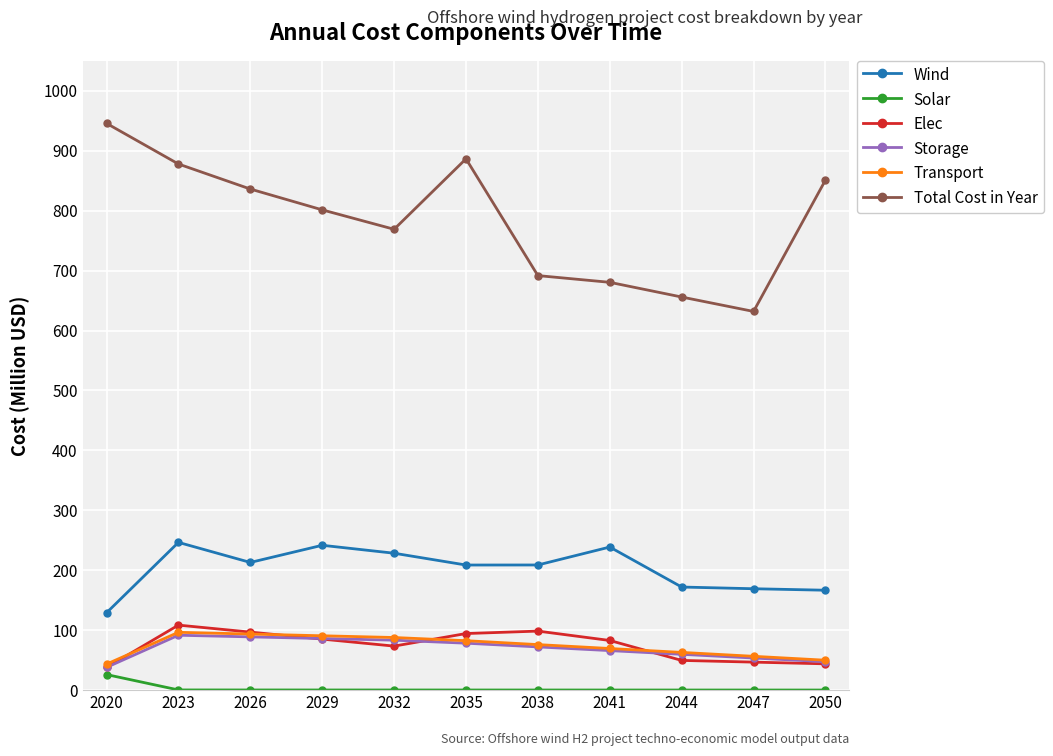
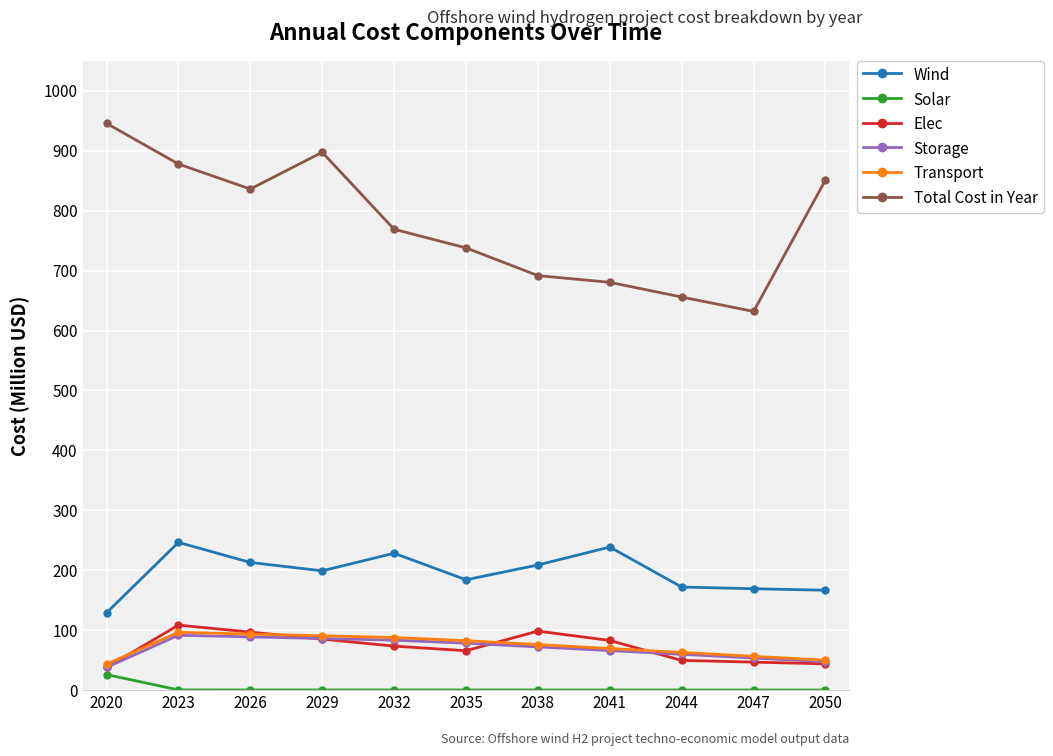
Wind, 2029: 240 -> 200
Total Cost in Year, 2029: 800 -> 900
Wind, 2035: 210 -> 180
Elec, 2035: 90 -> 70
Total Cost in Year, 2035: 890 -> 740
